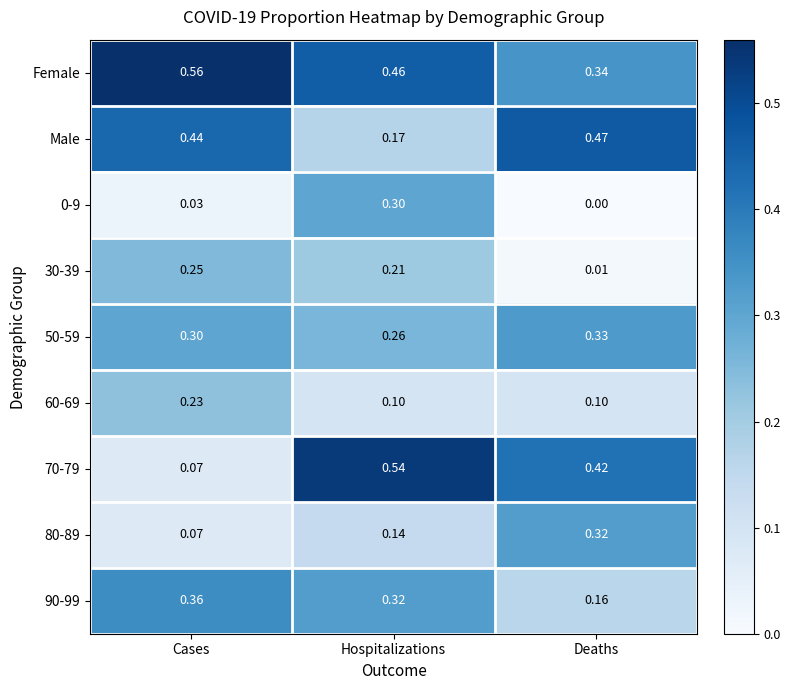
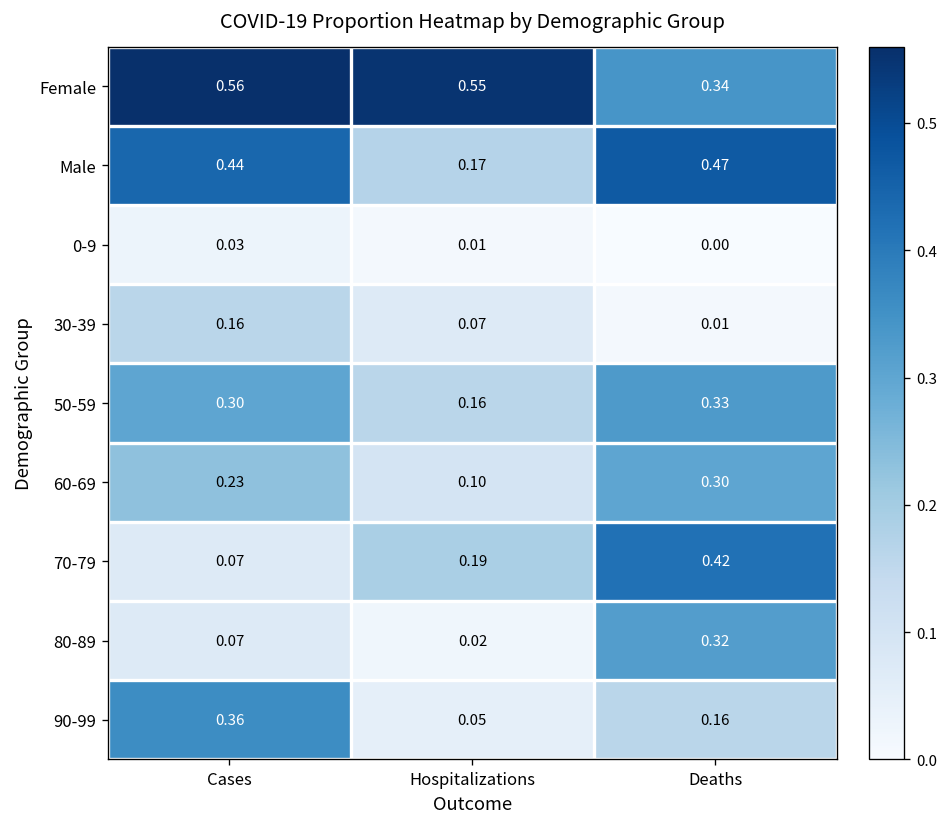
Female, Hospitalizations: 0.46 -> 0.55
0-9, Hospitalizations: 0.30 -> 0.01
30-39, Cases: 0.25 -> 0.16
30-39, Hospitalizations: 0.21 -> 0.07
50-59, Hospitalizations: 0.26 -> 0.16
60-69, Deaths: 0.10 -> 0.30
70-79, Hospitalizations: 0.54 -> 0.19
80-89, Hospitalizations: 0.14 -> 0.02
90-99, Hospitalizations: 0.32 -> 0.05
